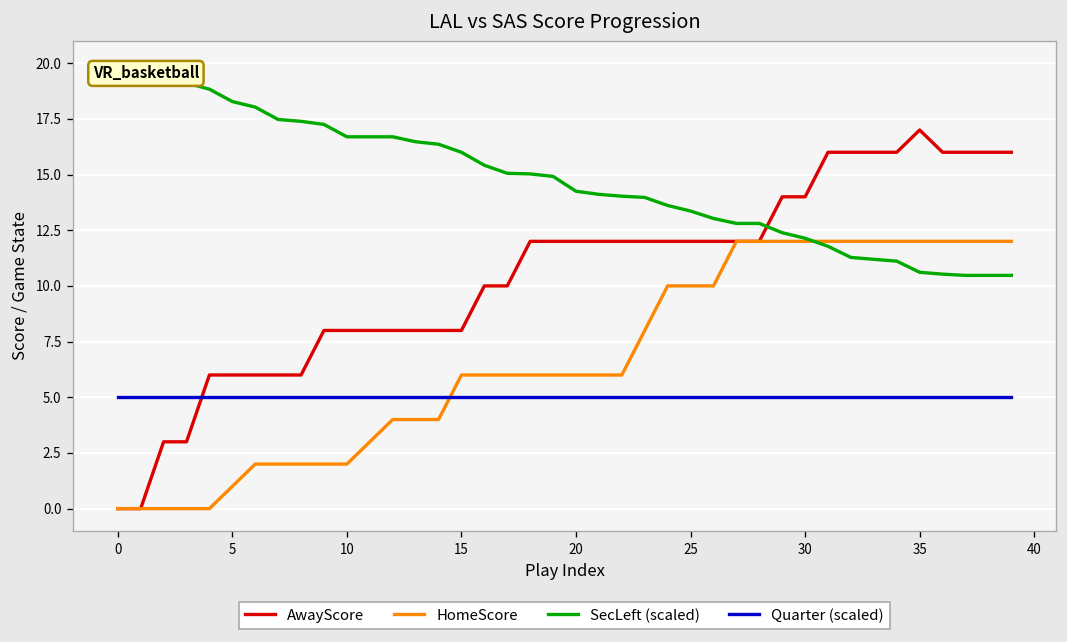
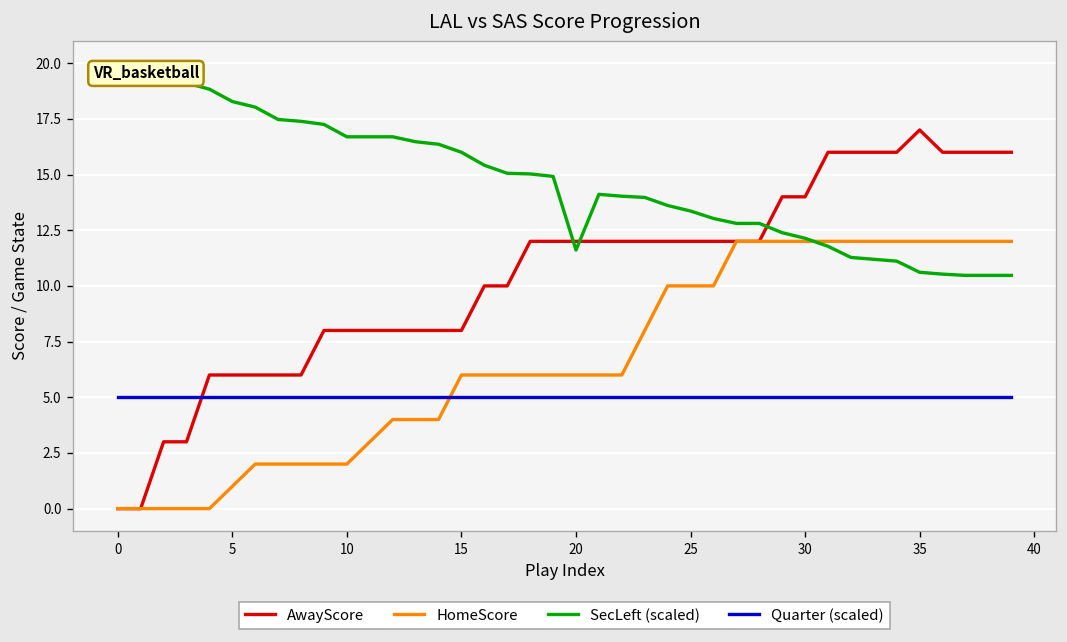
SecLeft (scaled), 20: 14.3 -> 11.6
